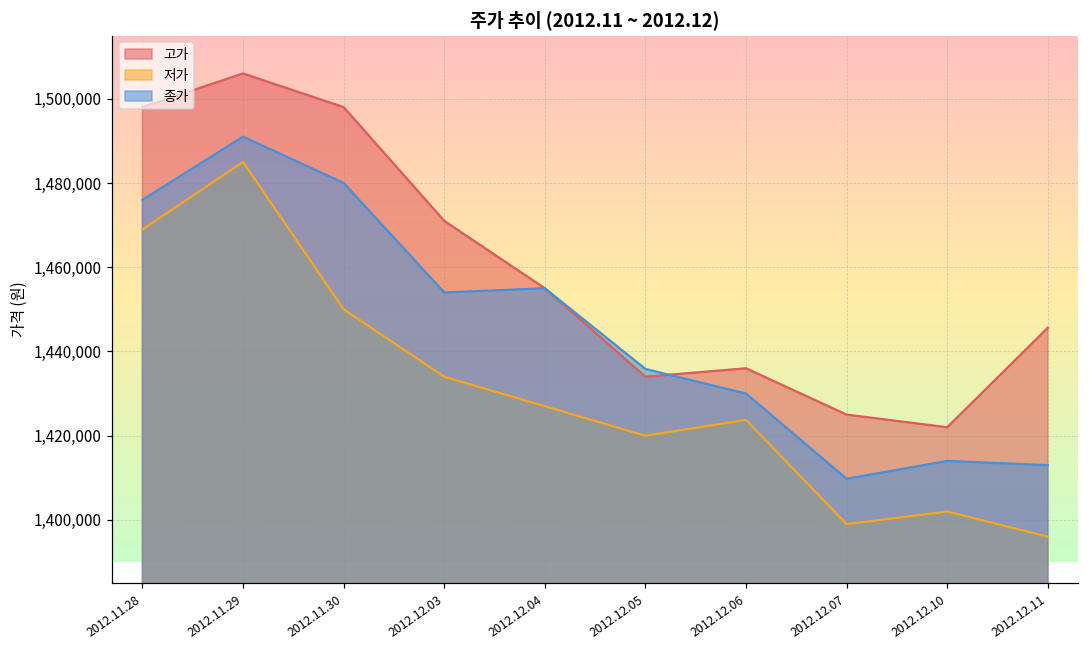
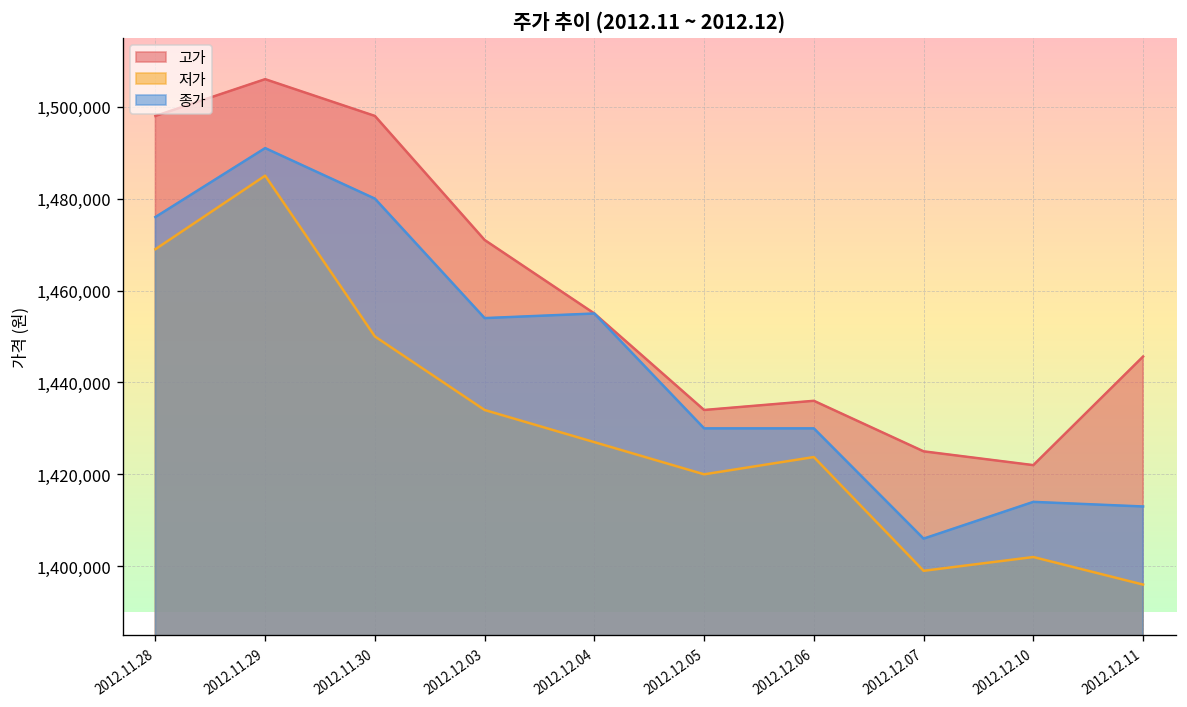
종가, 2012.12.05: 1,436,000 -> 1,430,000
종가, 2012.12.07: 1,410,000 -> 1,406,000
